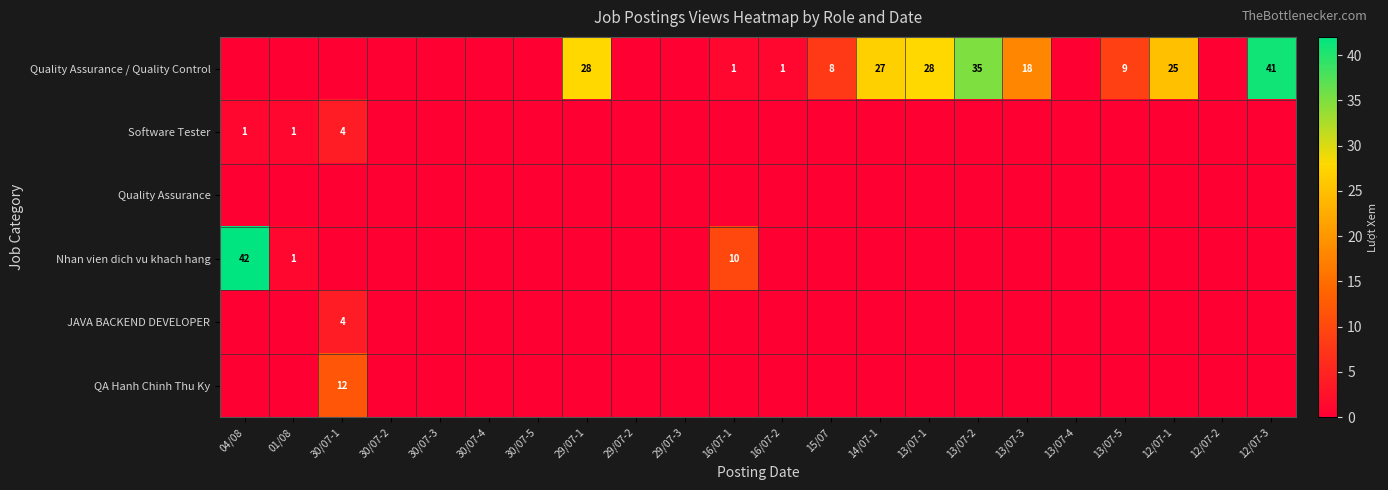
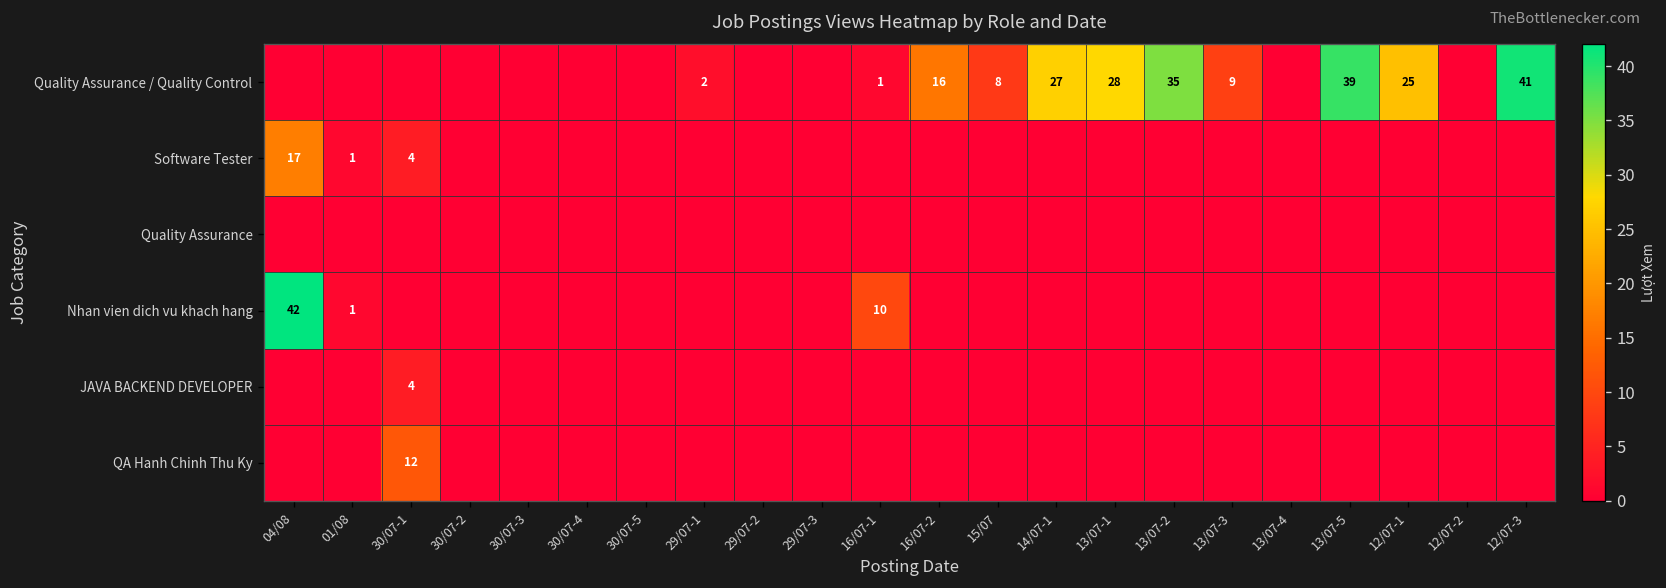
Quality Assurance / Quality Control, 29/07-1: 28 -> 2
Quality Assurance / Quality Control, 16/07-2: 1 -> 16
Quality Assurance / Quality Control, 13/07-3: 18 -> 9
Quality Assurance / Quality Control, 13/07-5: 9 -> 39
Software Tester, 04/08: 1 -> 17
